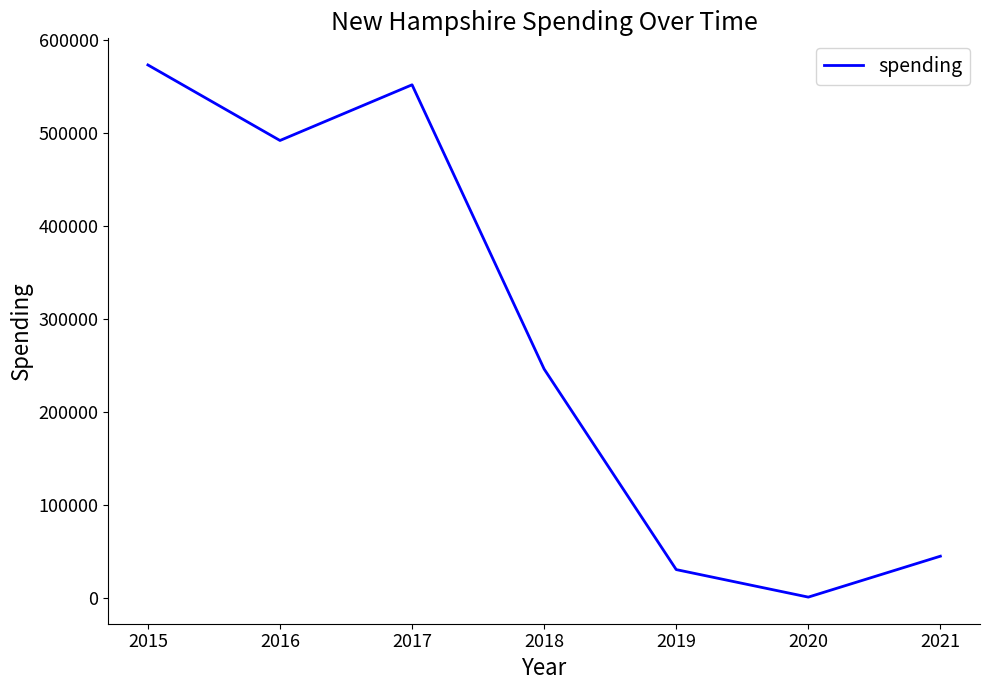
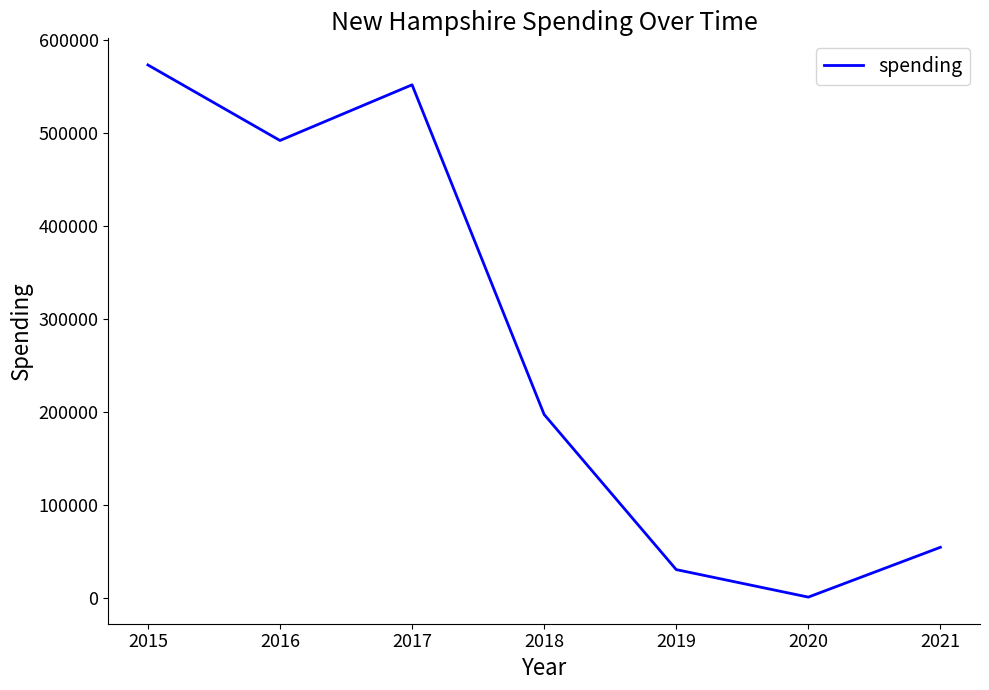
2018: 250000 -> 200000
2021: 45000 -> 55000
